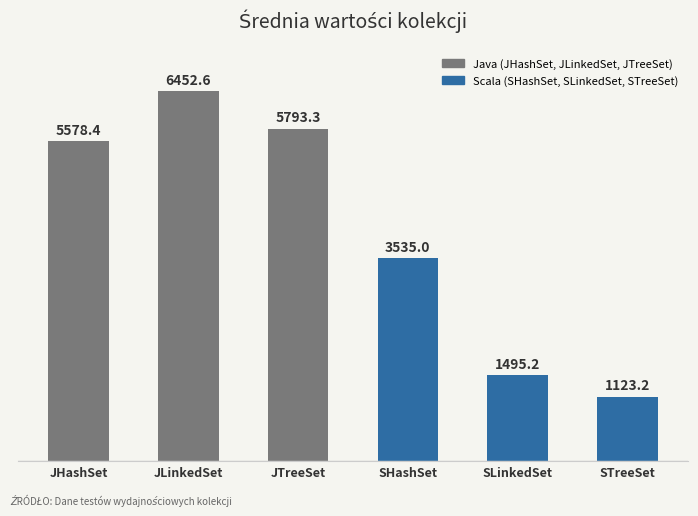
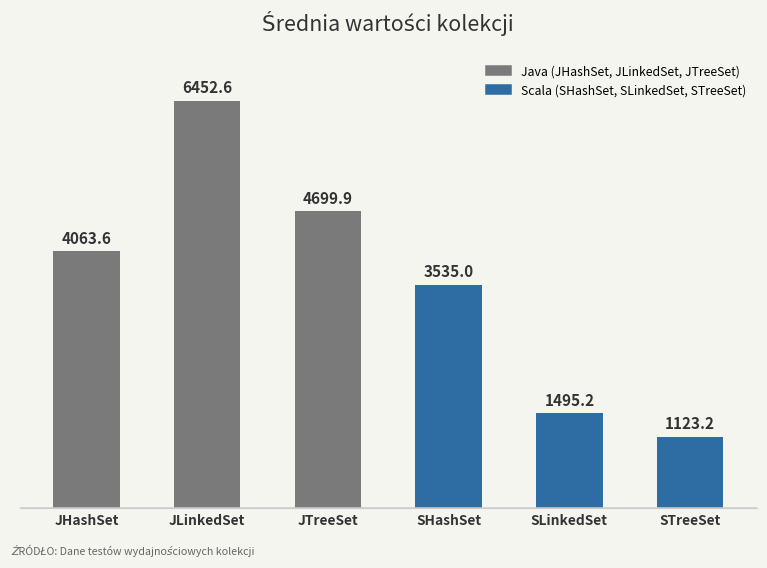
JHashSet: 5578.4 -> 4063.6
JTreeSet: 5793.3 -> 4699.9
